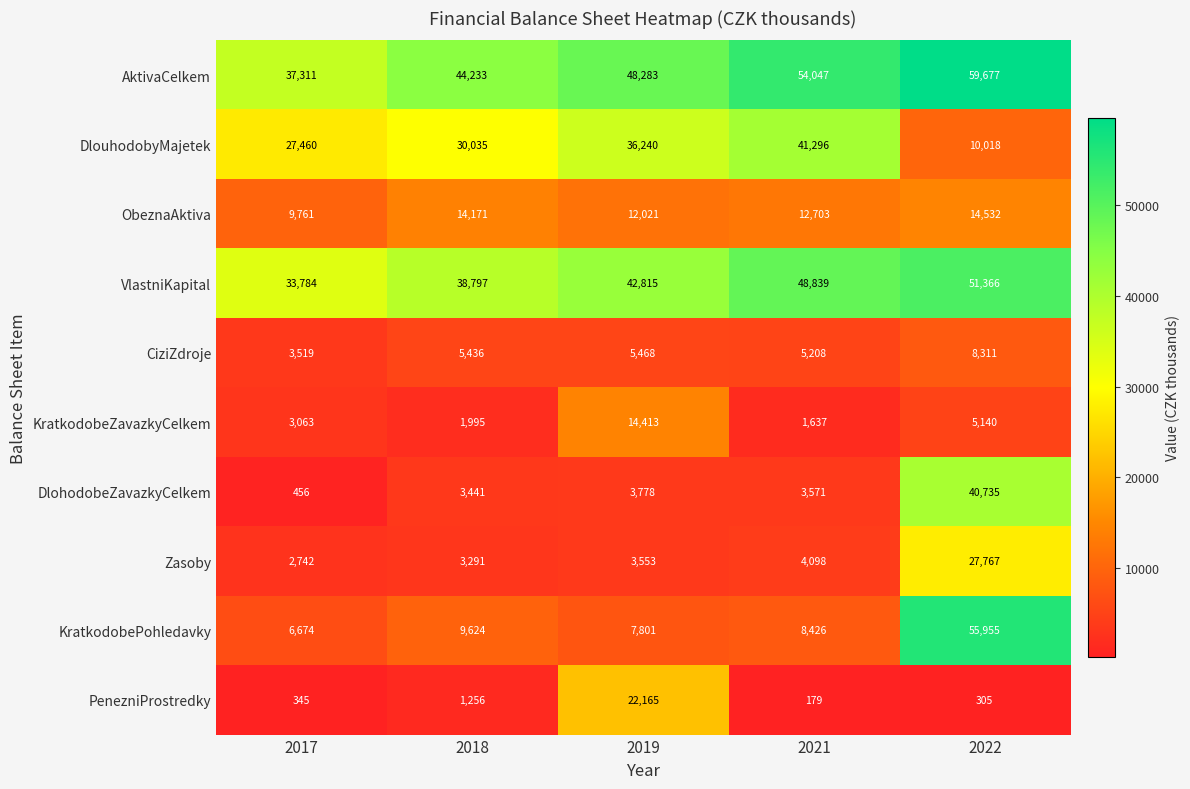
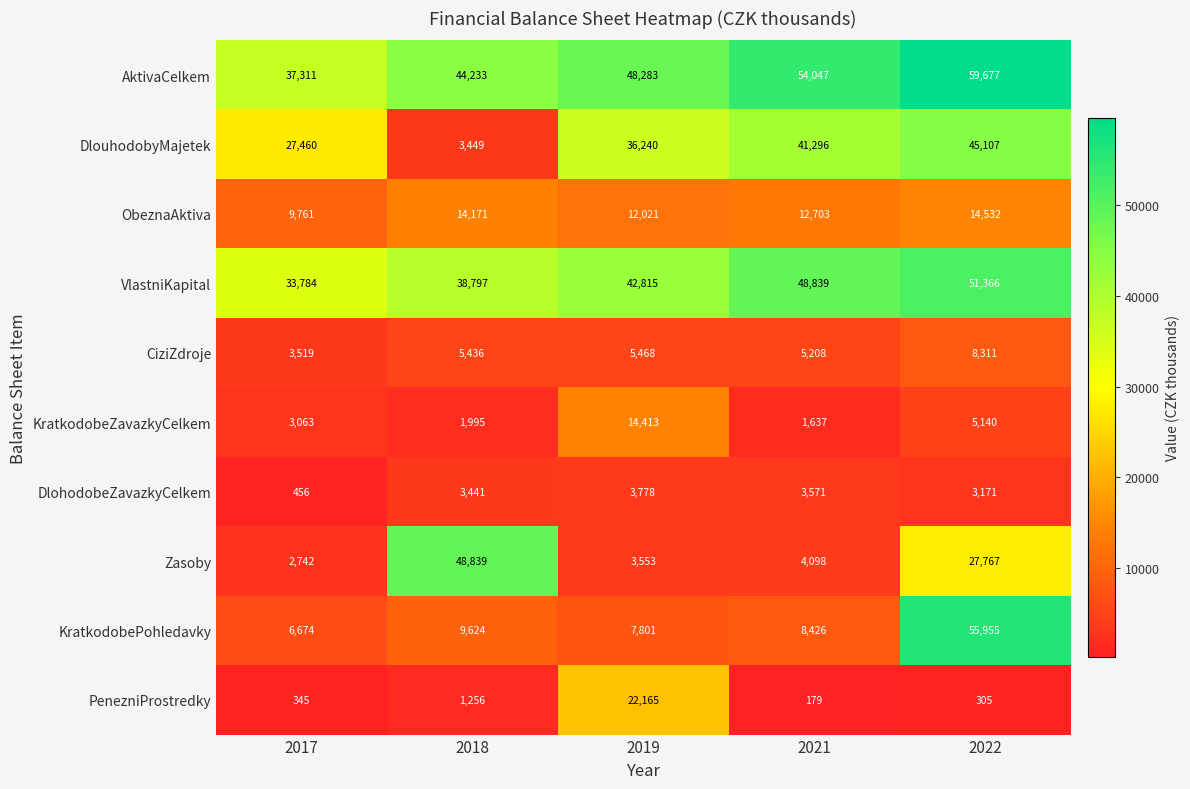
DlouhodobyMajetek, 2018: 30,035 -> 3,449
DlouhodobyMajetek, 2022: 10,018 -> 45,107
DlohodobeZavazkyCelkem, 2022: 40,735 -> 3,171
Zasoby, 2018: 3,291 -> 48,839
